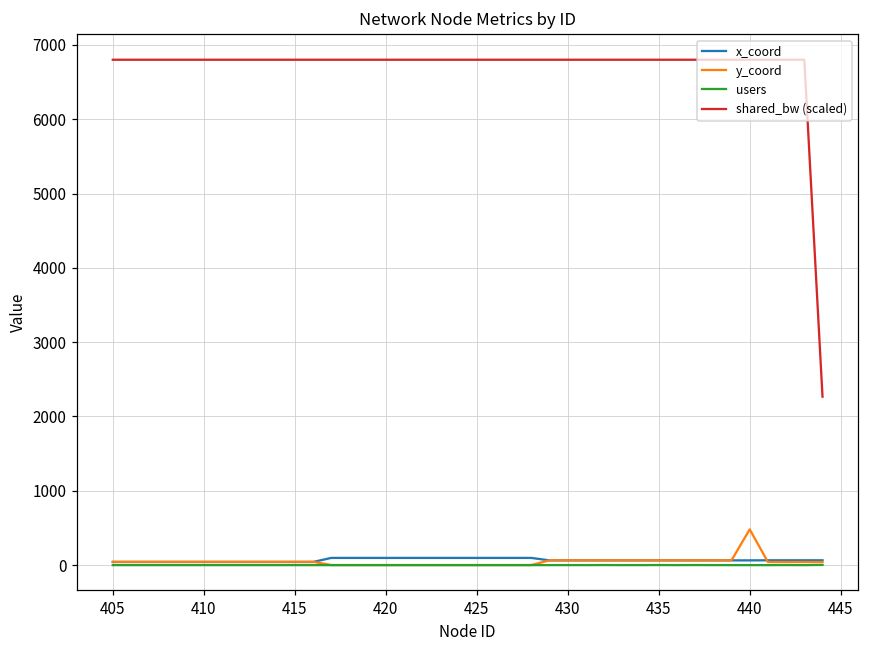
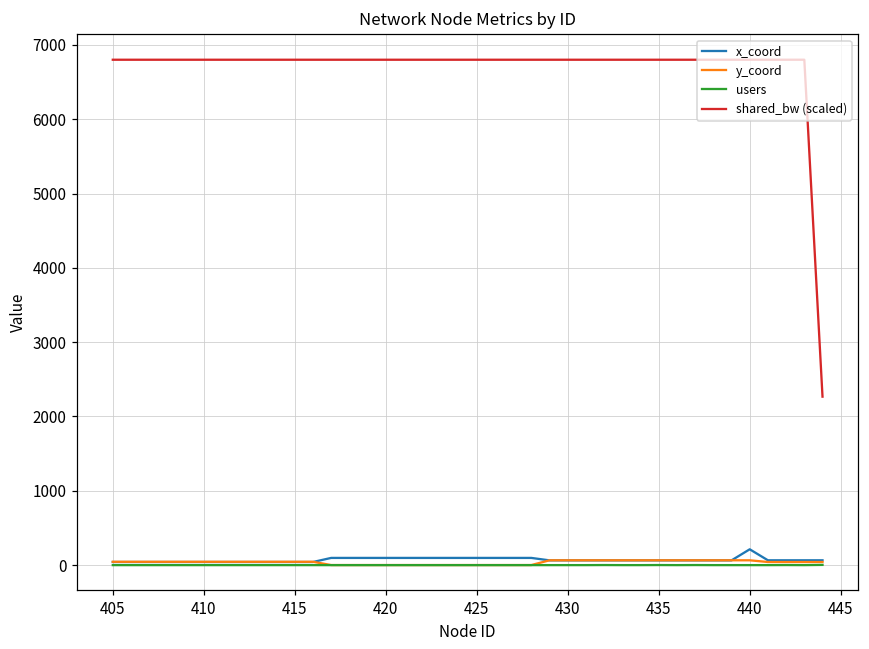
x_coord, 440: 100 -> 200
y_coord, 440: 500 -> 100
